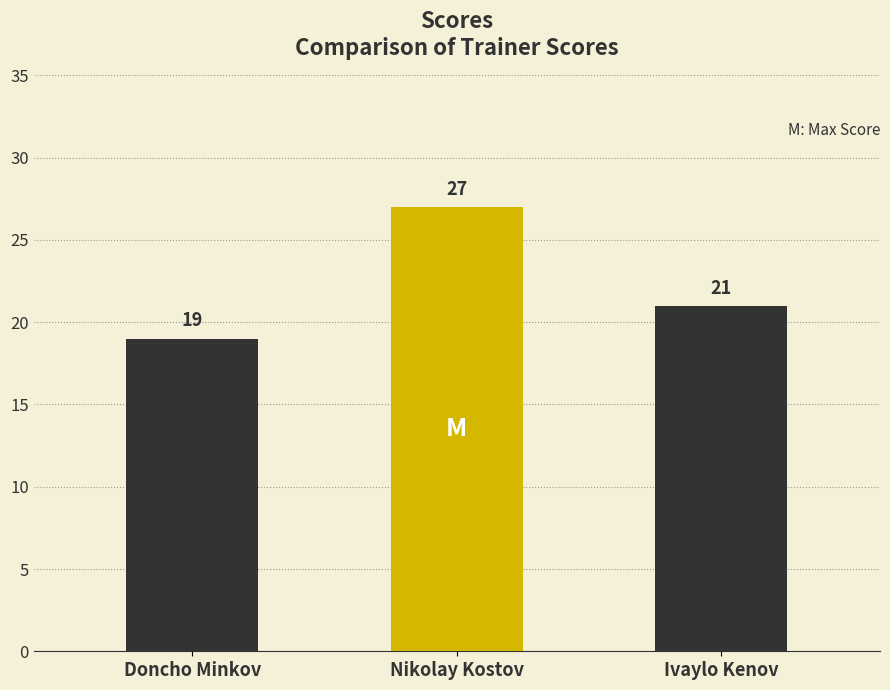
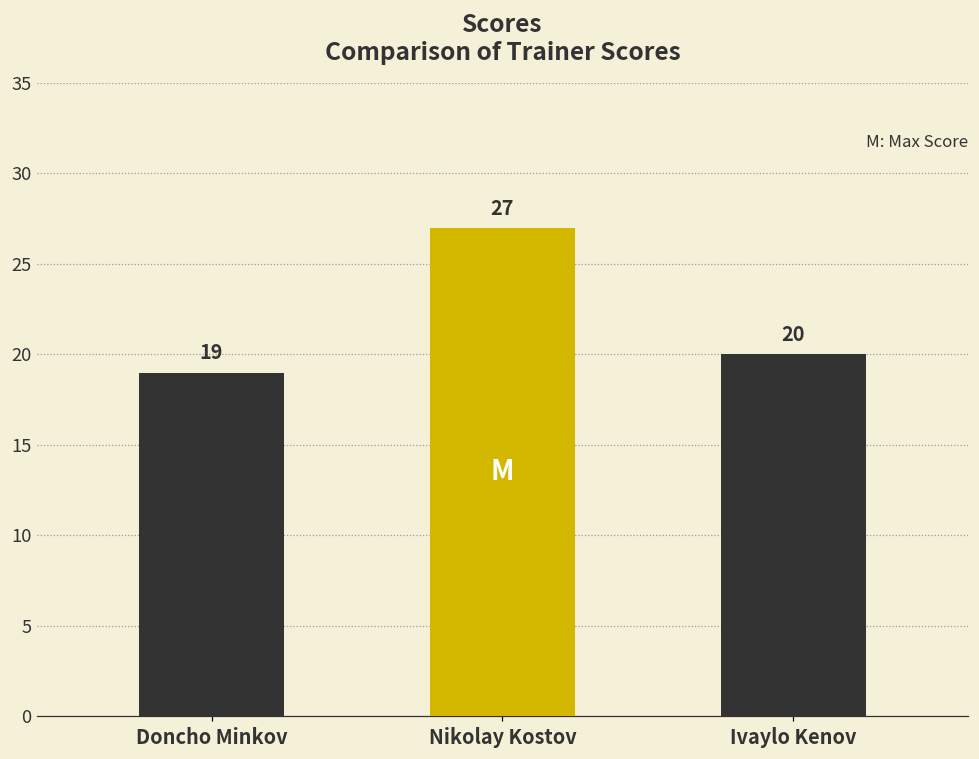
Ivaylo Kenov: 21 -> 20
